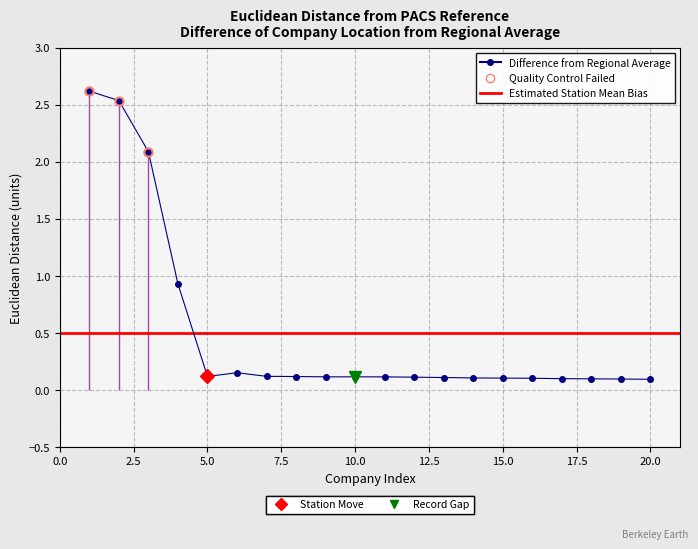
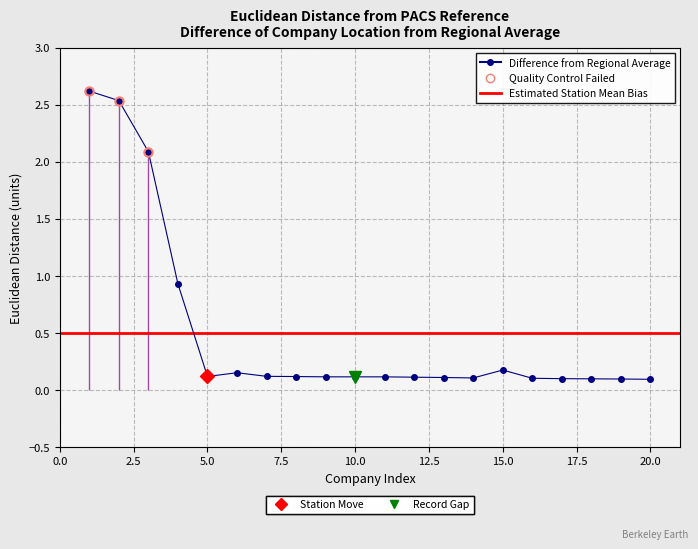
Difference from Regional Average, 15.0: 0.11 -> 0.18
